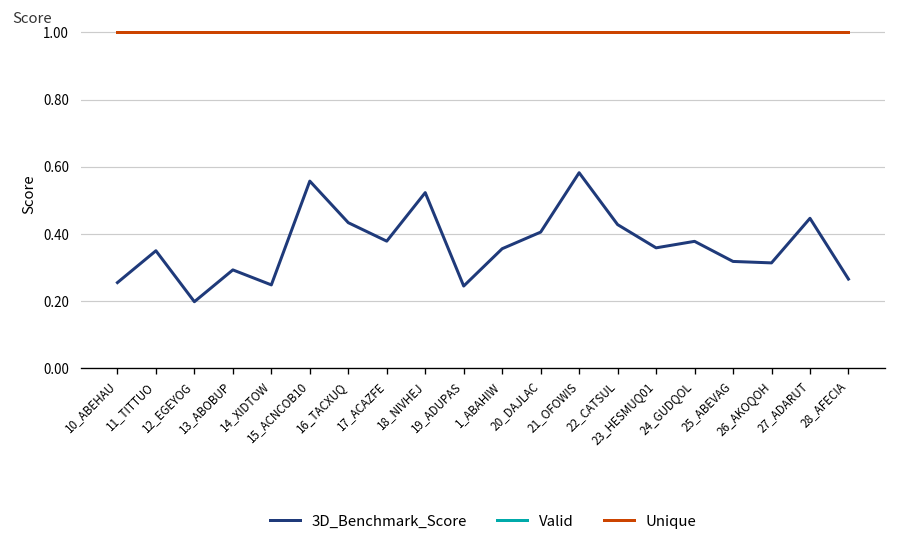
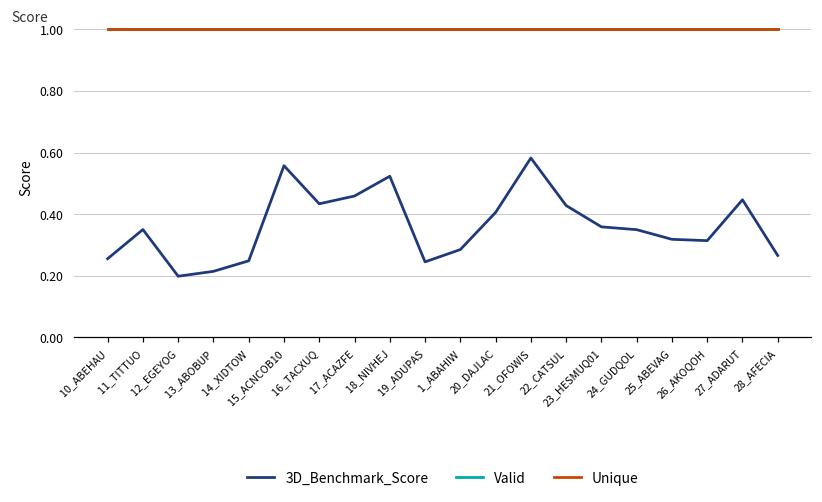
3D_Benchmark_Score, 13_ABOBUP: 0.29 -> 0.21
3D_Benchmark_Score, 17_ACAZFE: 0.38 -> 0.46
3D_Benchmark_Score, 1_ABAHIW: 0.36 -> 0.28
3D_Benchmark_Score, 24_GUDQOL: 0.38 -> 0.35
